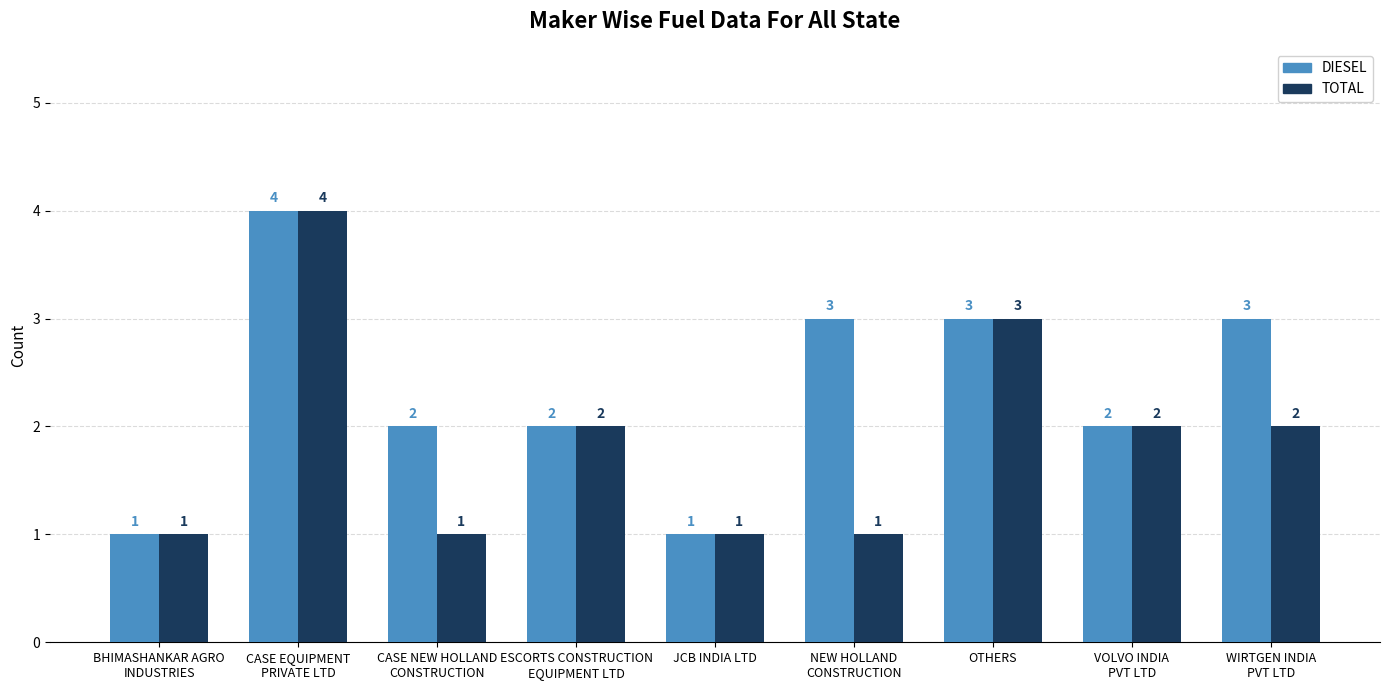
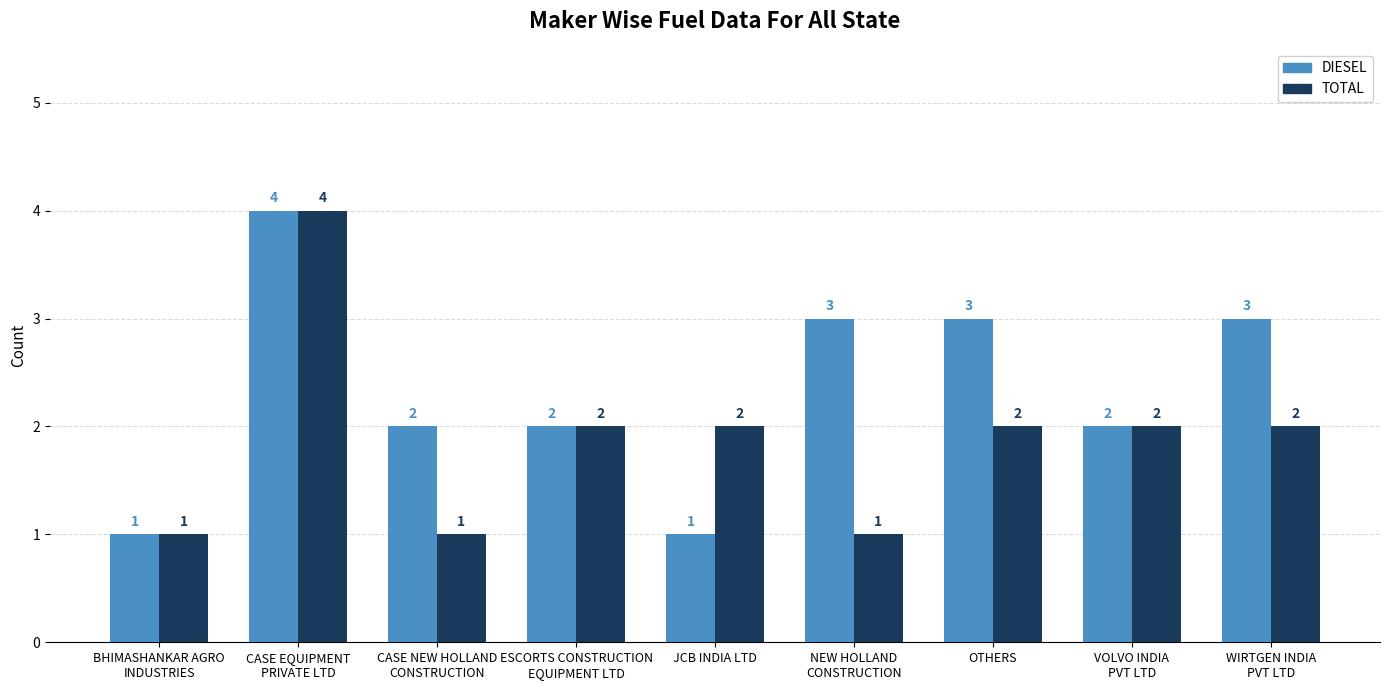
TOTAL, JCB INDIA LTD: 1 -> 2
TOTAL, OTHERS: 3 -> 2
